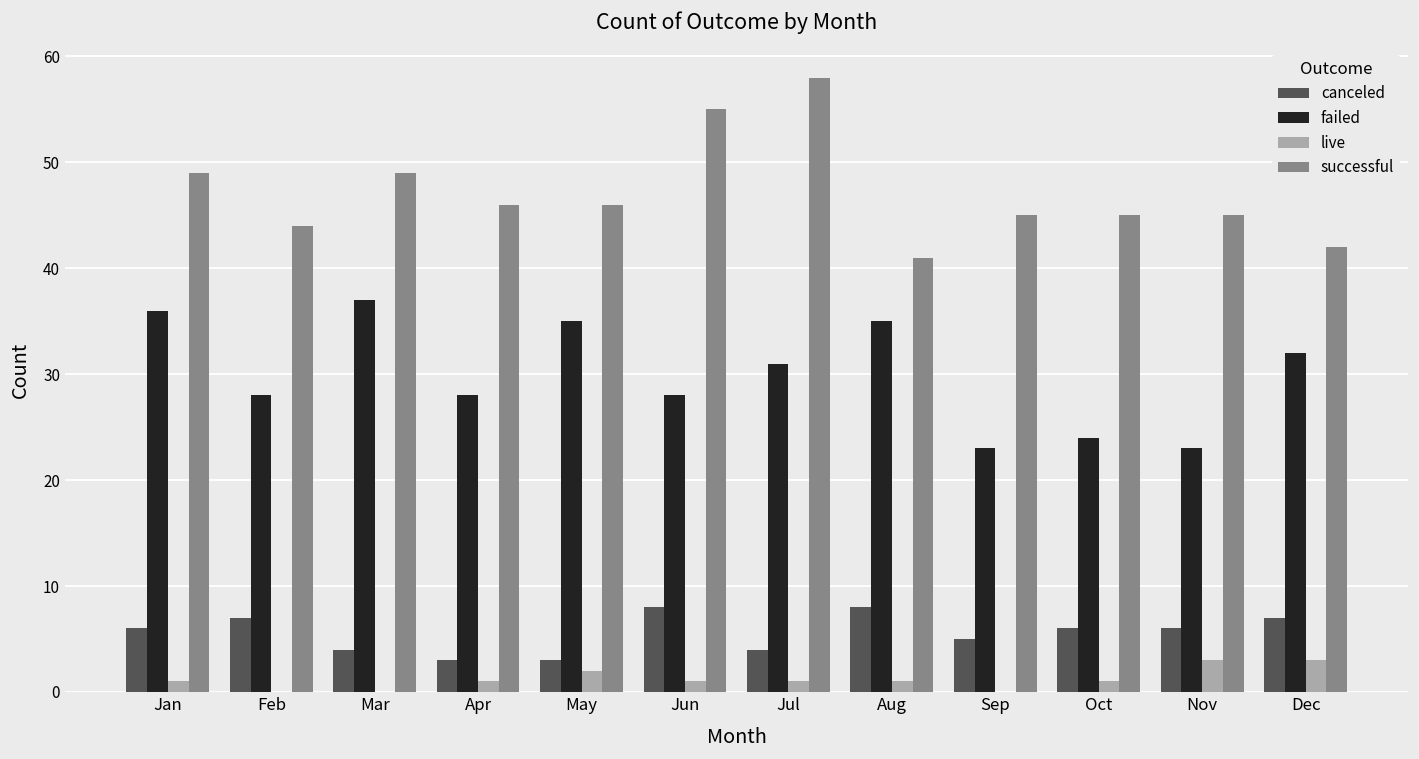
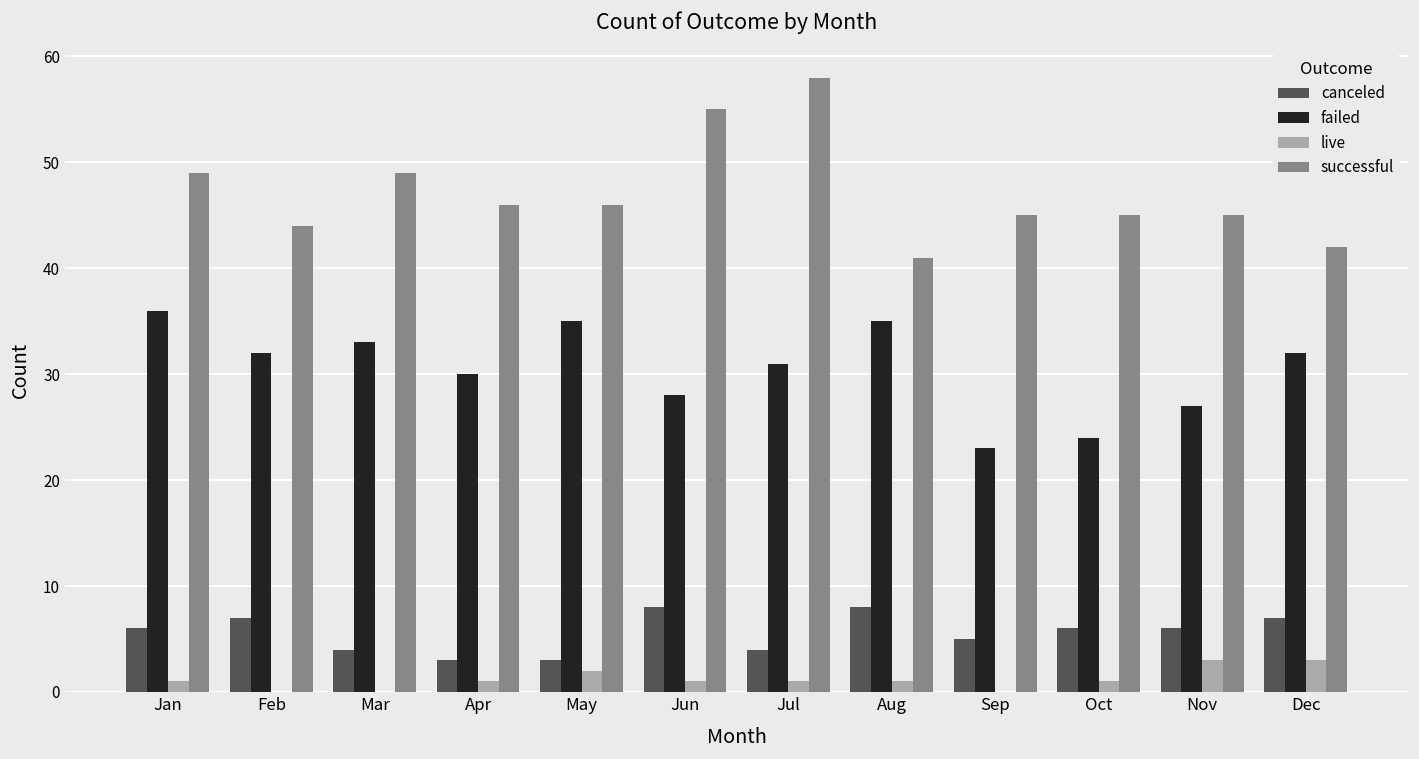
failed, Feb: 28 -> 32
failed, Mar: 37 -> 33
failed, Apr: 28 -> 30
failed, Nov: 23 -> 27
